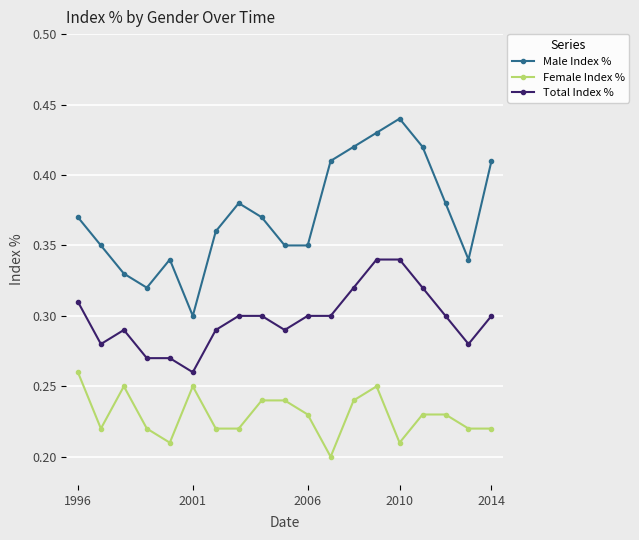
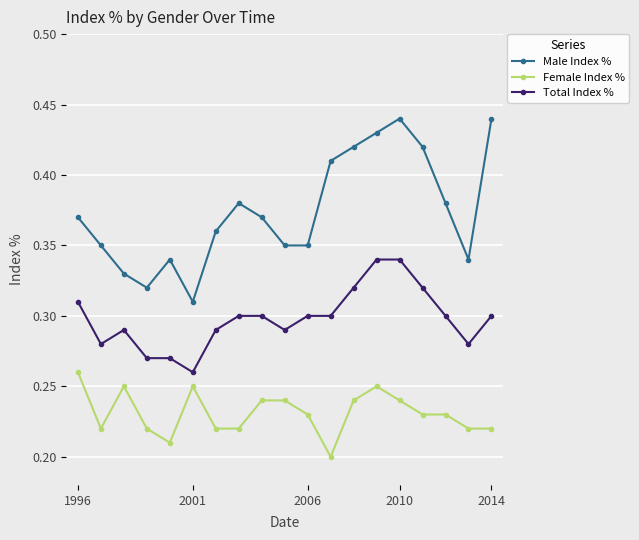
Male Index %, 2001: 0.30 -> 0.31
Female Index %, 2010: 0.21 -> 0.24
Male Index %, 2014: 0.41 -> 0.44
